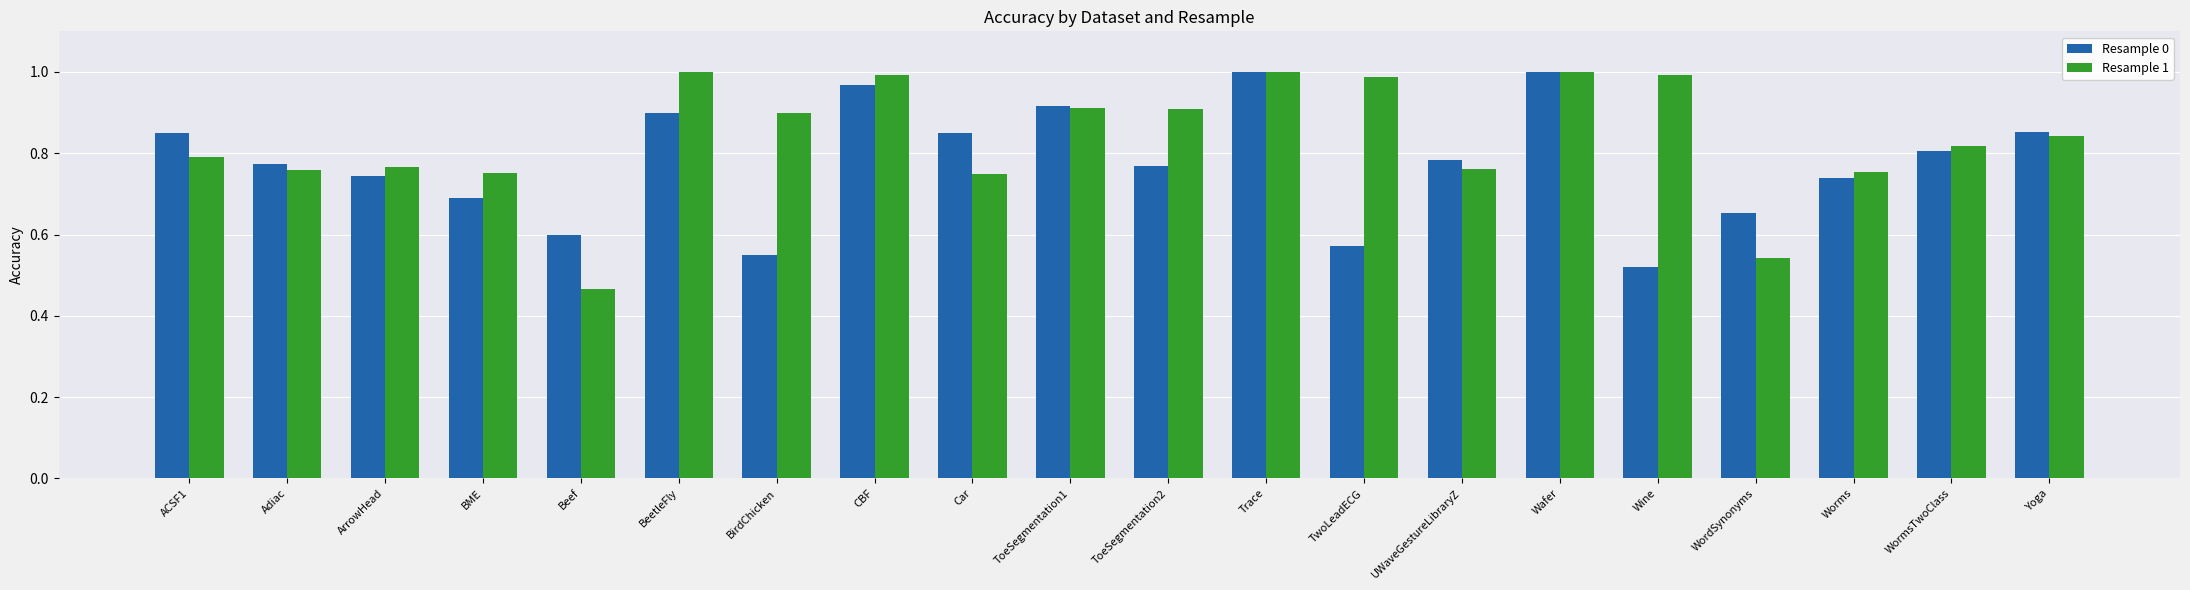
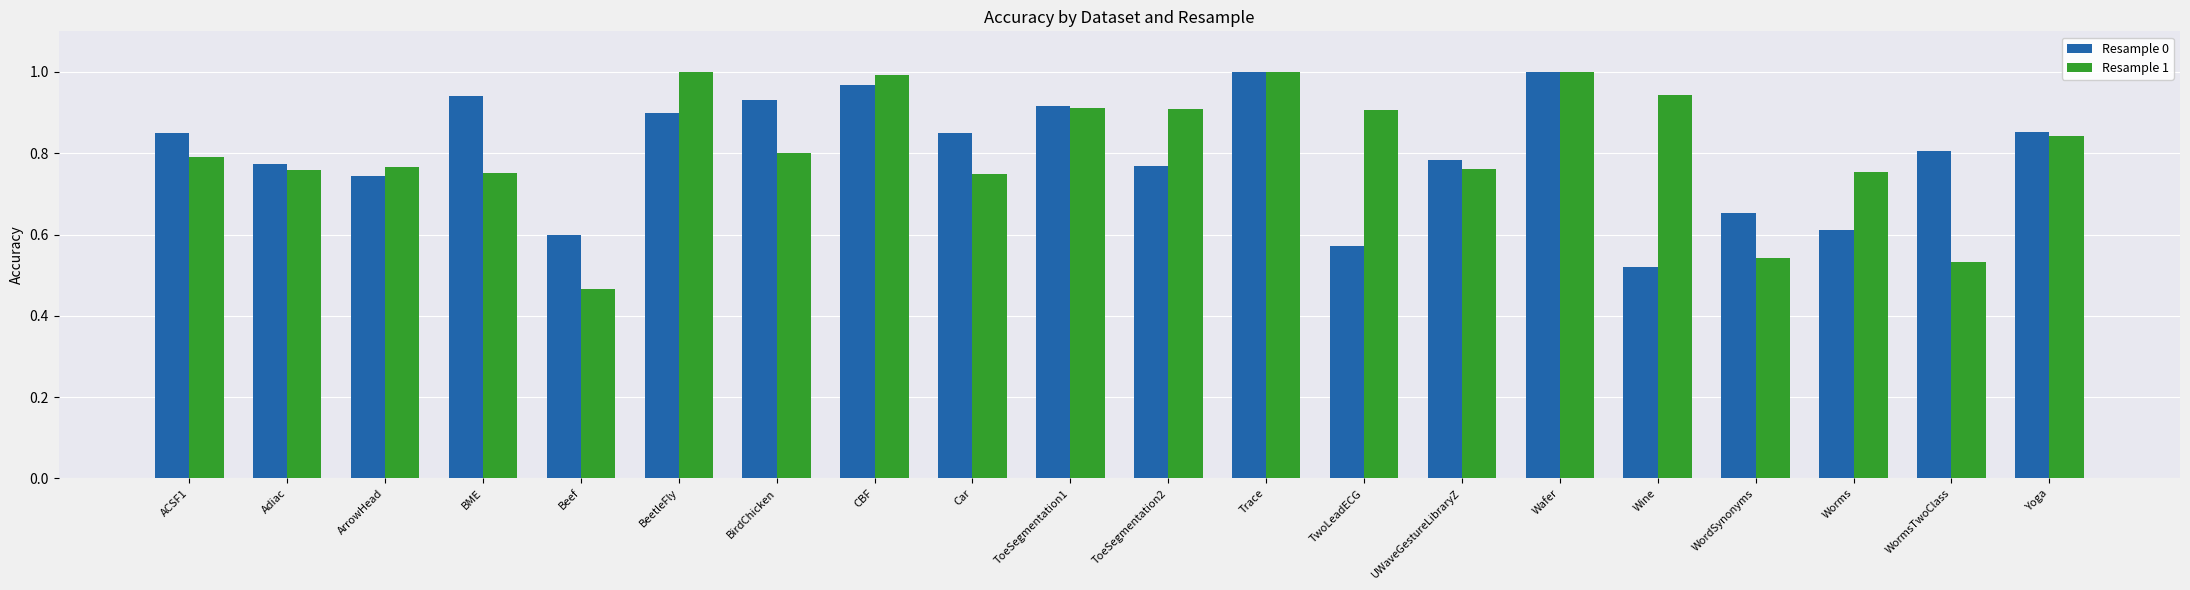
Resample 0, BME: 0.69 -> 0.94
Resample 0, BirdChicken: 0.55 -> 0.93
Resample 1, BirdChicken: 0.9 -> 0.8
Resample 1, TwoLeadECG: 0.99 -> 0.91
Resample 1, Wine: 0.99 -> 0.94
Resample 0, Worms: 0.74 -> 0.61
Resample 1, WormsTwoClass: 0.82 -> 0.53
